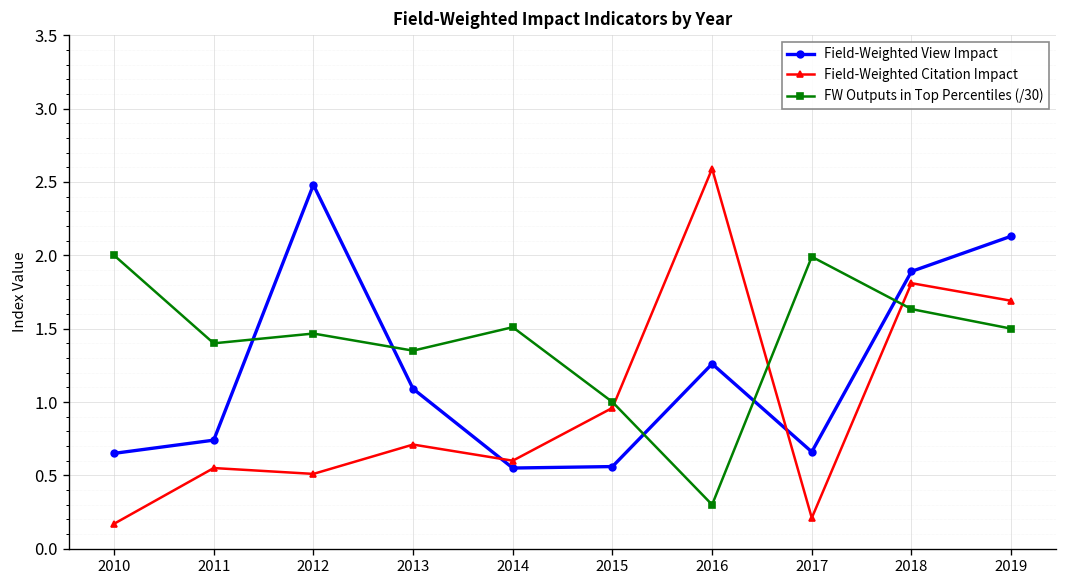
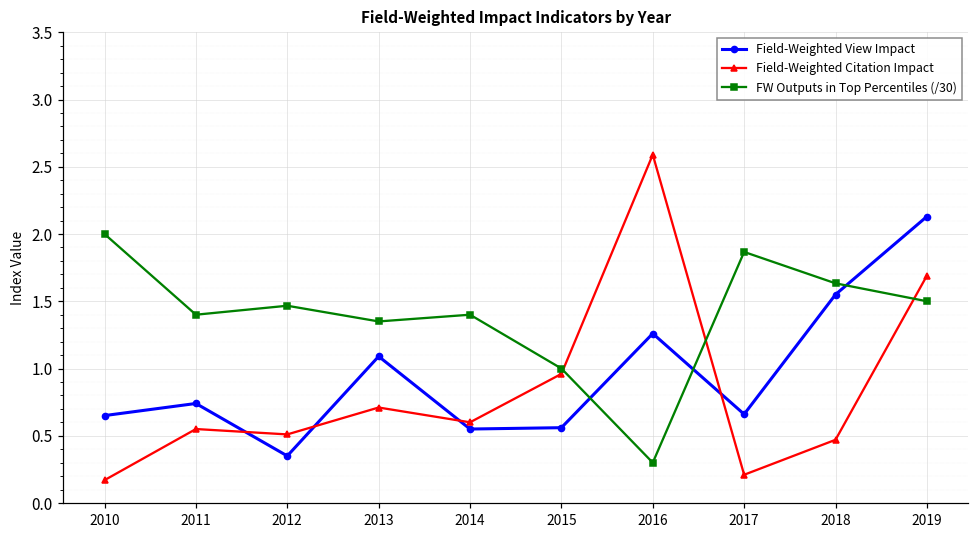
Field-Weighted View Impact, 2012: 2.48 -> 0.35
FW Outputs in Top Percentiles (/30), 2014: 1.51 -> 1.40
FW Outputs in Top Percentiles (/30), 2017: 1.99 -> 1.87
Field-Weighted View Impact, 2018: 1.89 -> 1.55
Field-Weighted Citation Impact, 2018: 1.81 -> 0.47
